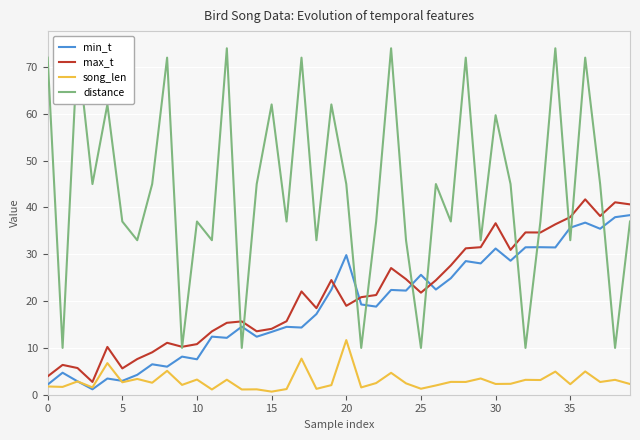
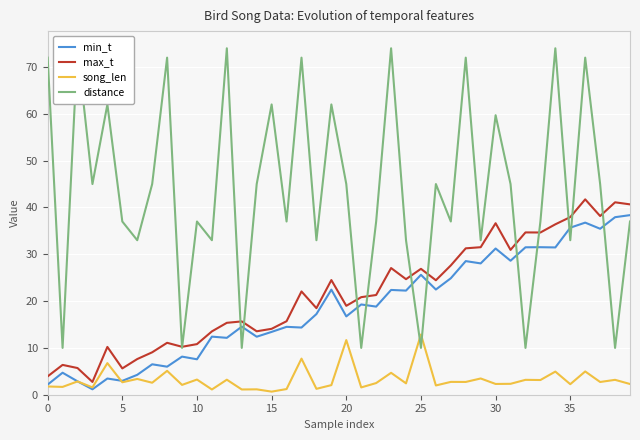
min_t, 20: 30 -> 17
max_t, 25: 22 -> 27
song_len, 25: 1 -> 13
